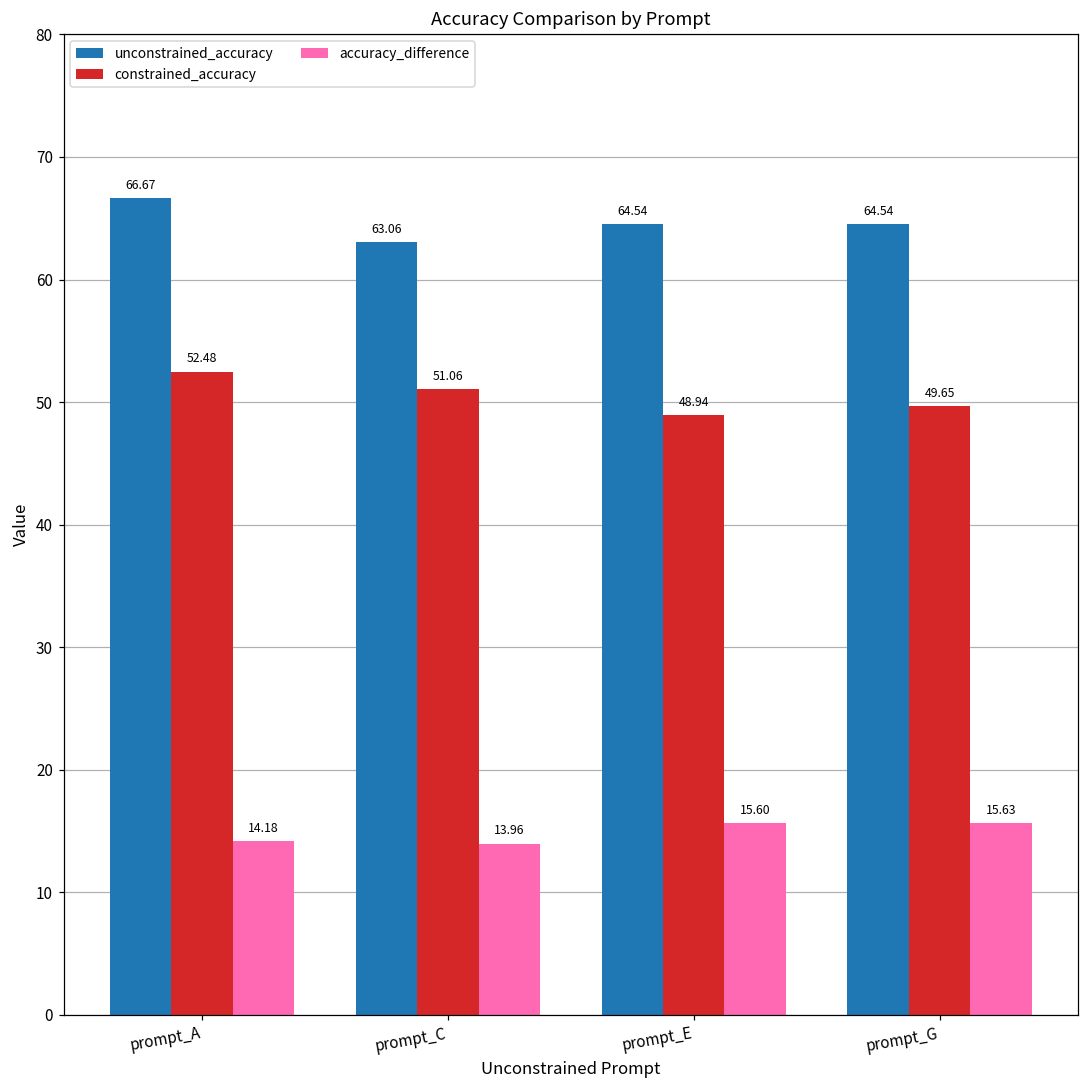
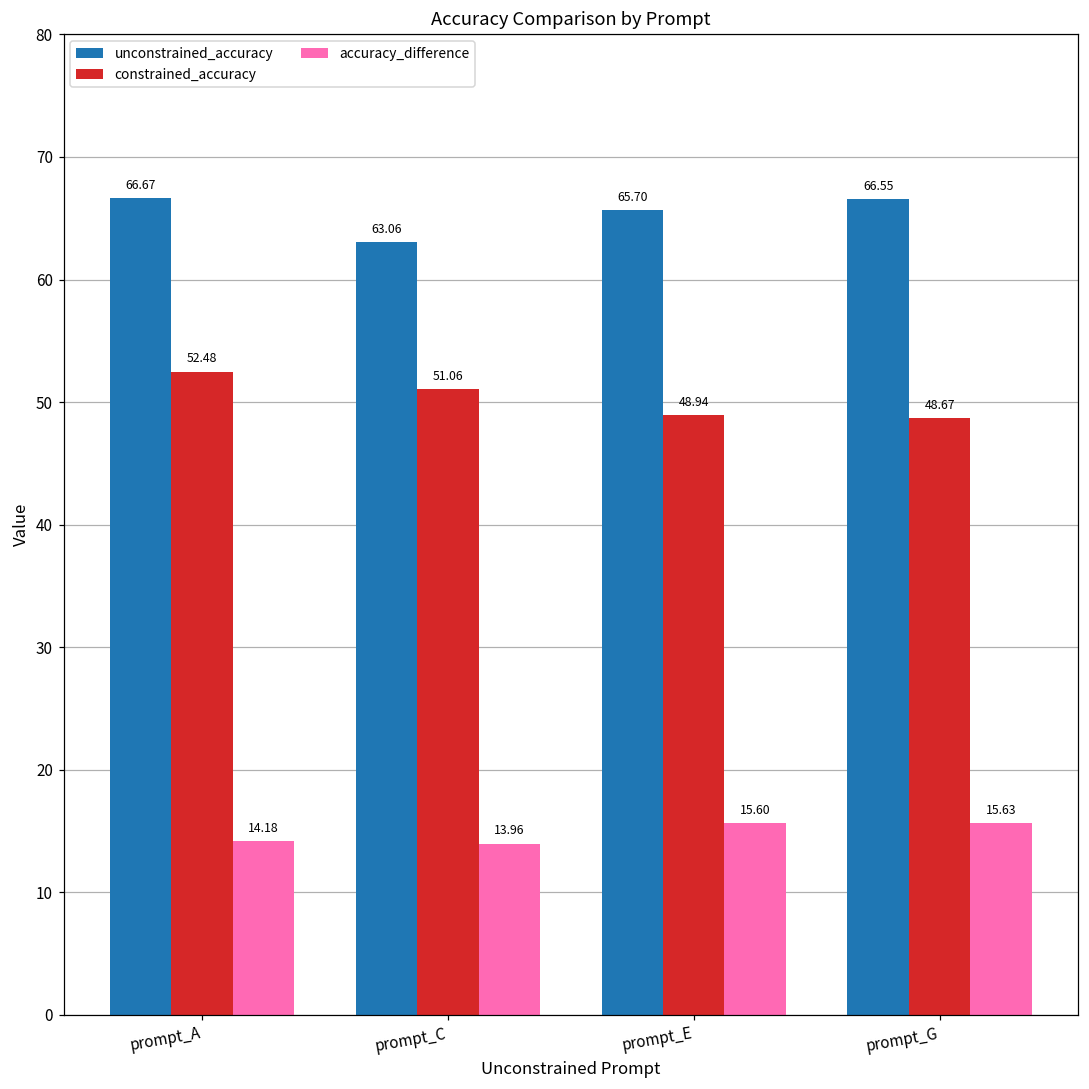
unconstrained_accuracy, prompt_E: 64.54 -> 65.70
unconstrained_accuracy, prompt_G: 64.54 -> 66.55
constrained_accuracy, prompt_G: 49.65 -> 48.67
